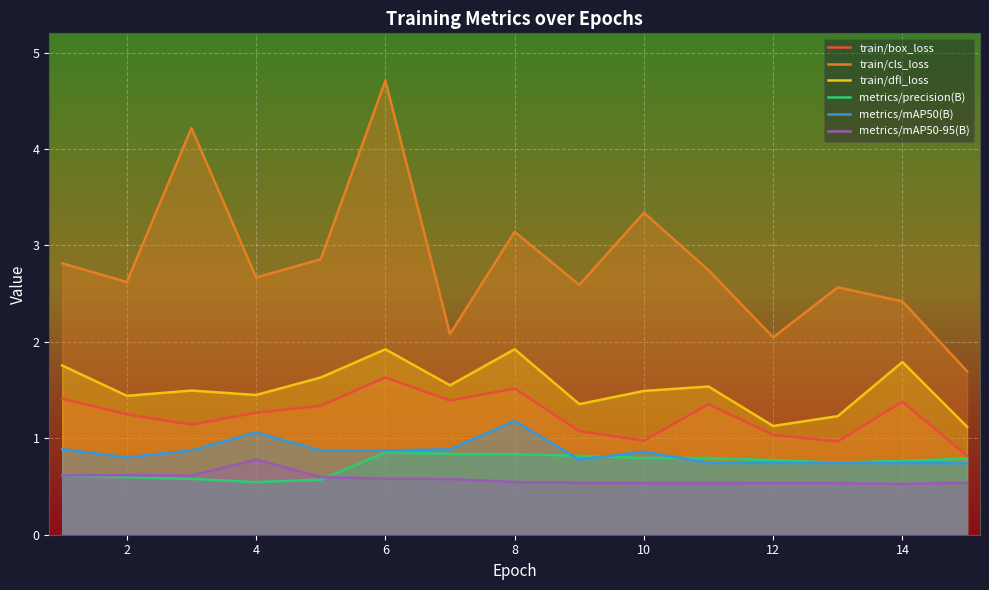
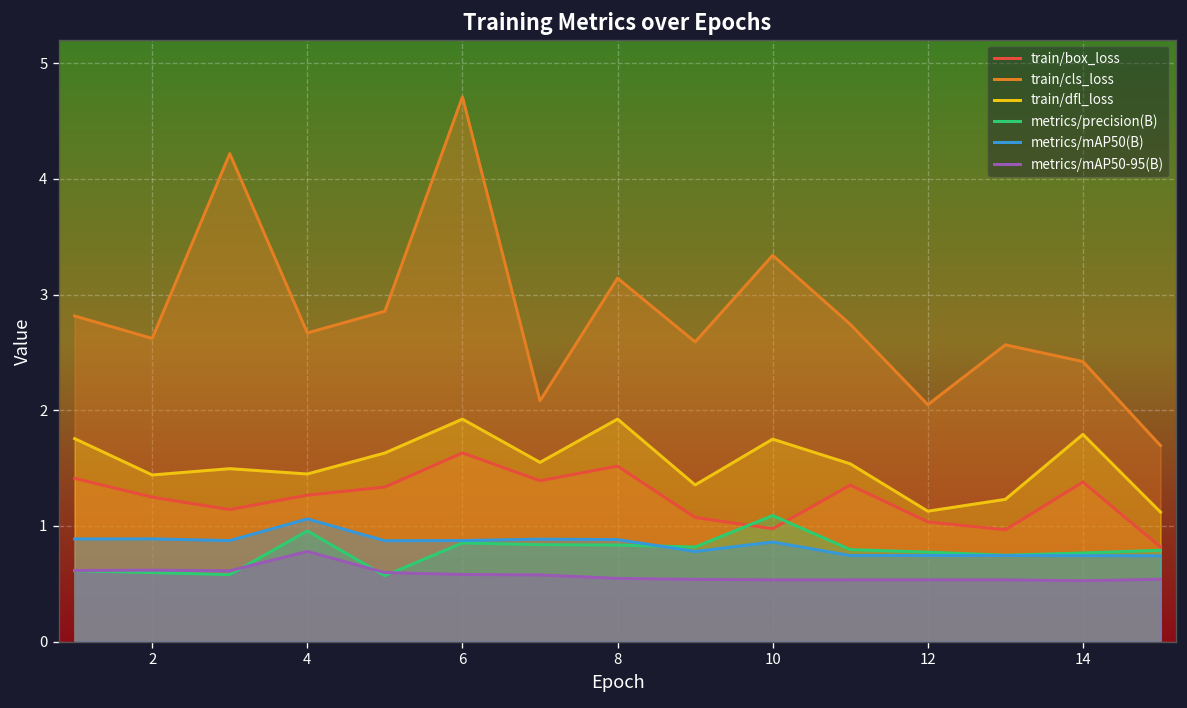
metrics/mAP50(B), 2: 0.8 -> 0.9
metrics/precision(B), 4: 0.5 -> 1.0
metrics/mAP50(B), 8: 1.2 -> 0.9
train/dfl_loss, 10: 1.5 -> 1.8
metrics/precision(B), 10: 0.8 -> 1.1
